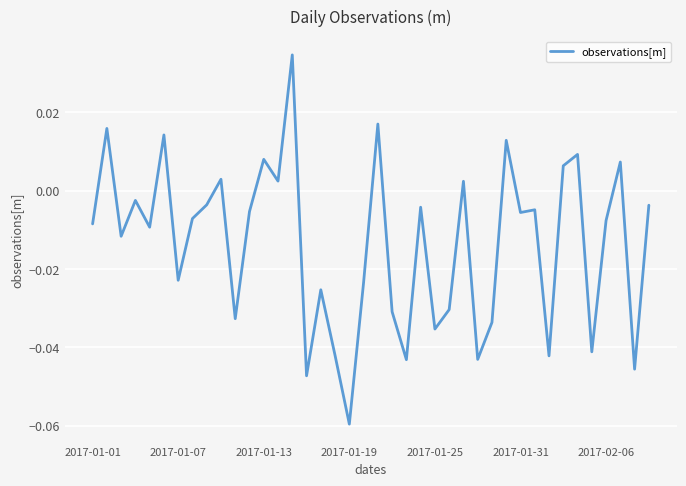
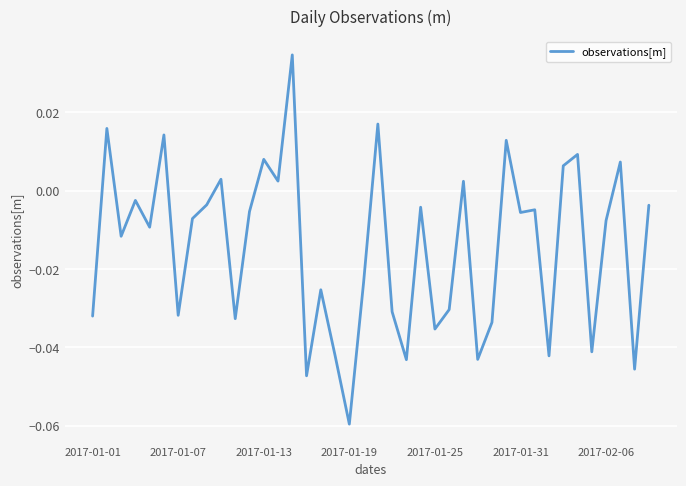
2017-01-01: -0.008 -> -0.032
2017-01-07: -0.023 -> -0.032
